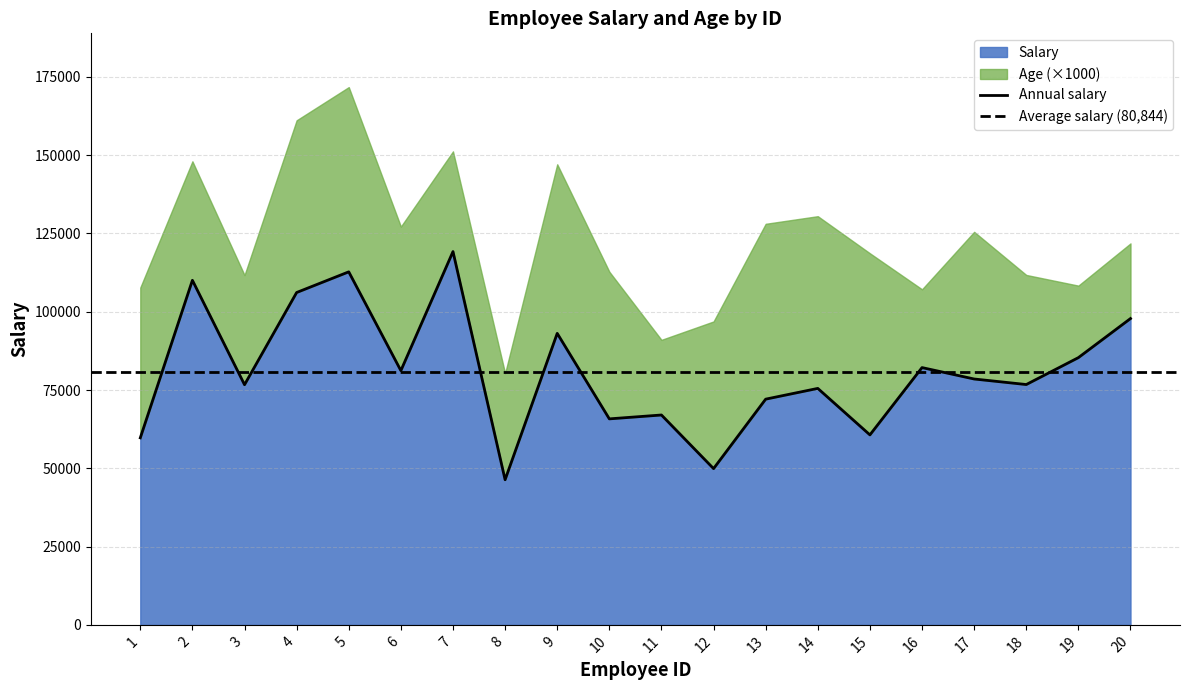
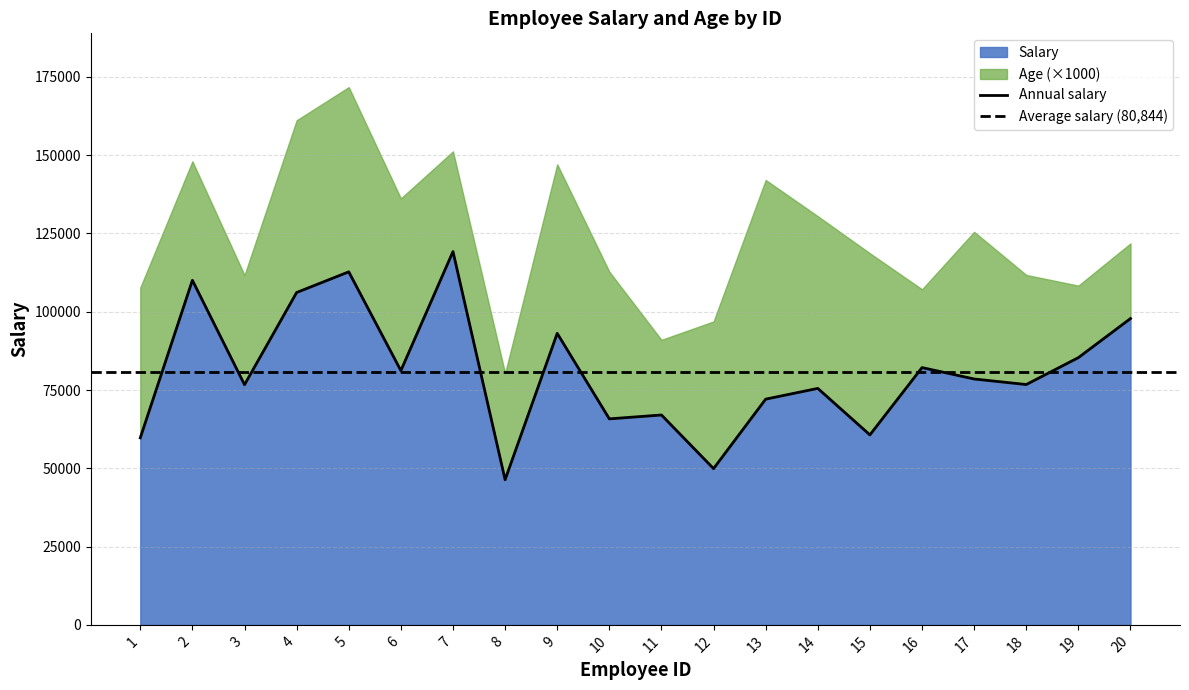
Age (×1000), 6: 46000 -> 55000
Age (×1000), 13: 56000 -> 70000
